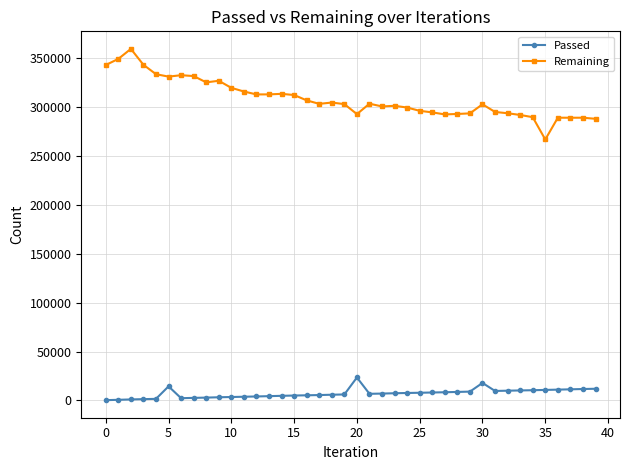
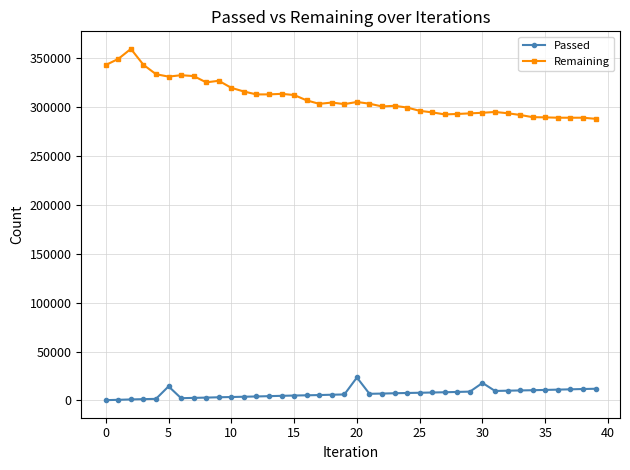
Remaining, 20: 290000 -> 310000
Remaining, 30: 300000 -> 290000
Remaining, 35: 270000 -> 290000
